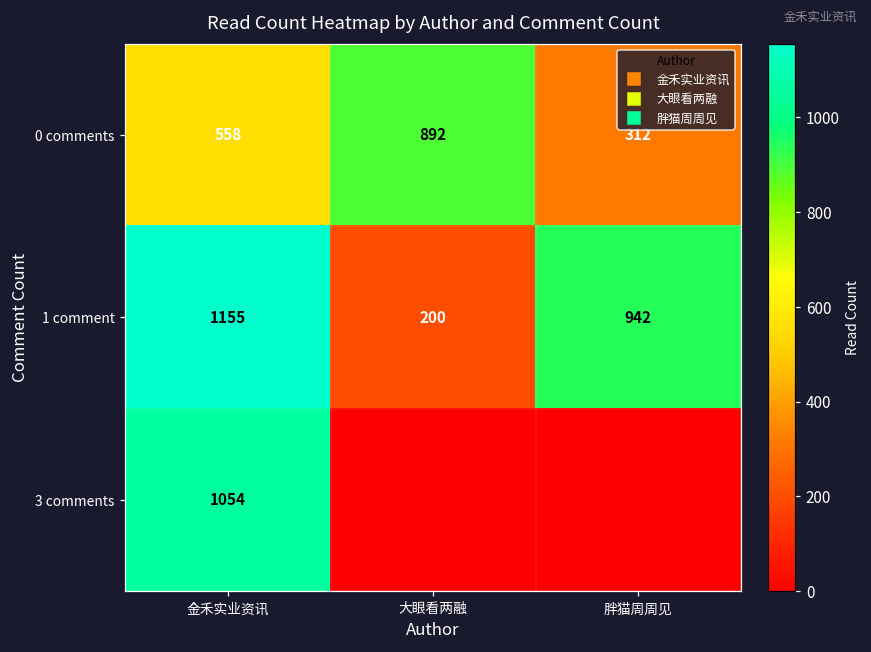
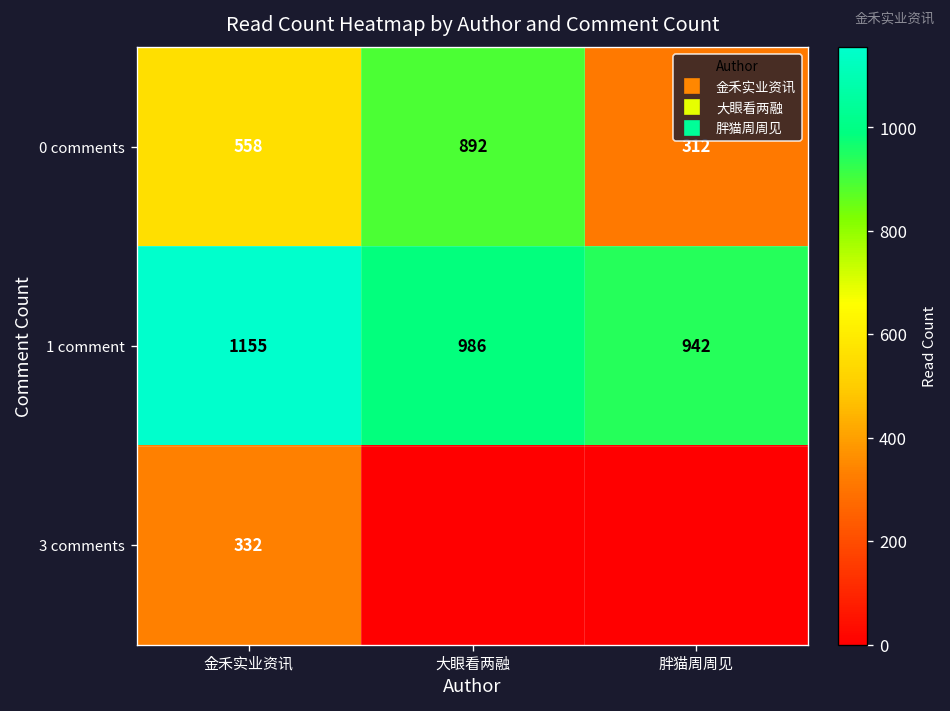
1 comment, 大眼看两融: 200 -> 986
3 comments, 金禾实业资讯: 1054 -> 332
